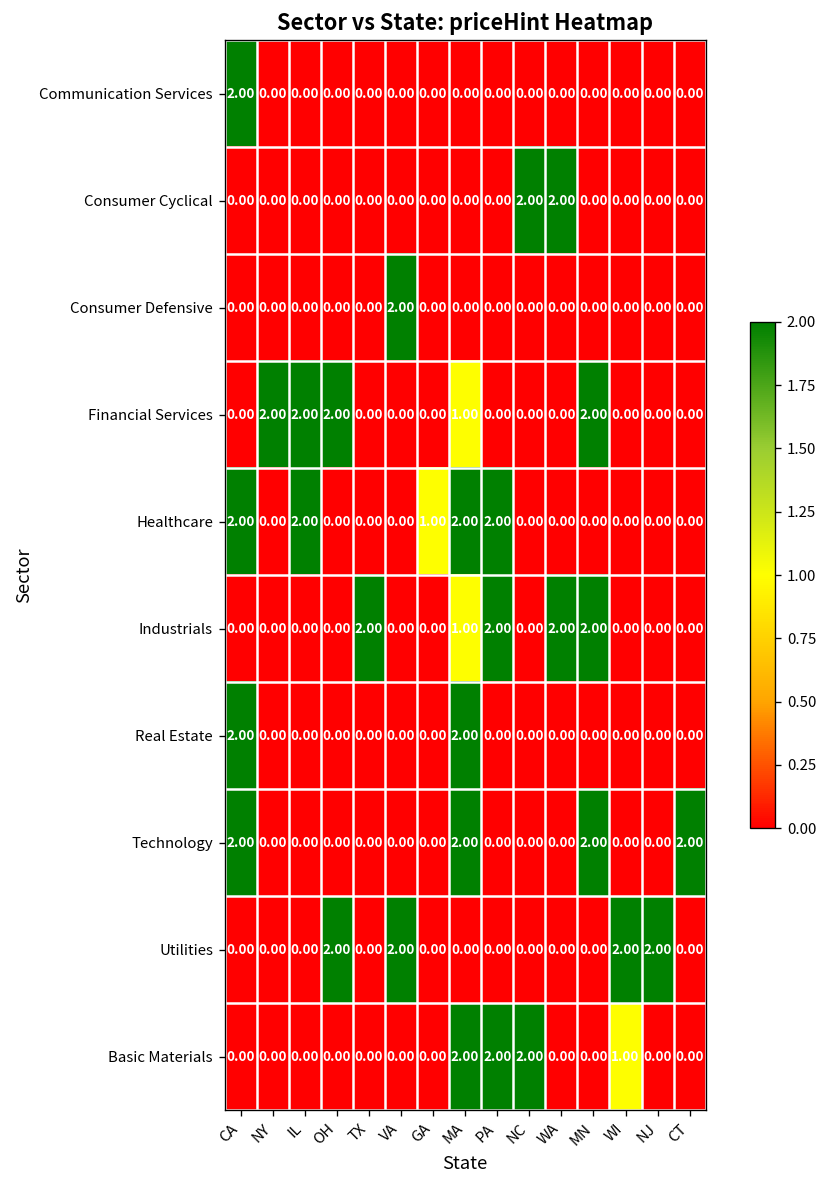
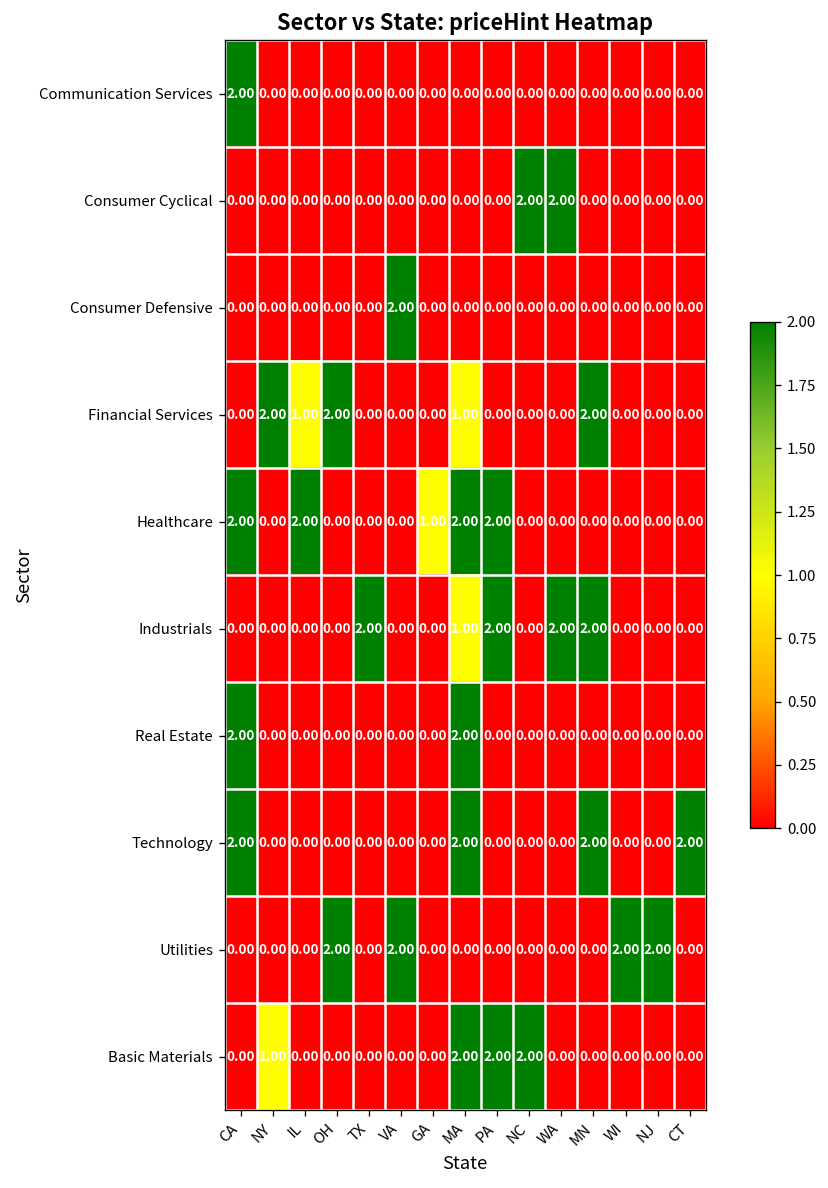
Financial Services, IL: 2.00 -> 1.00
Basic Materials, NY: 0.00 -> 1.00
Basic Materials, WI: 1.00 -> 0.00
